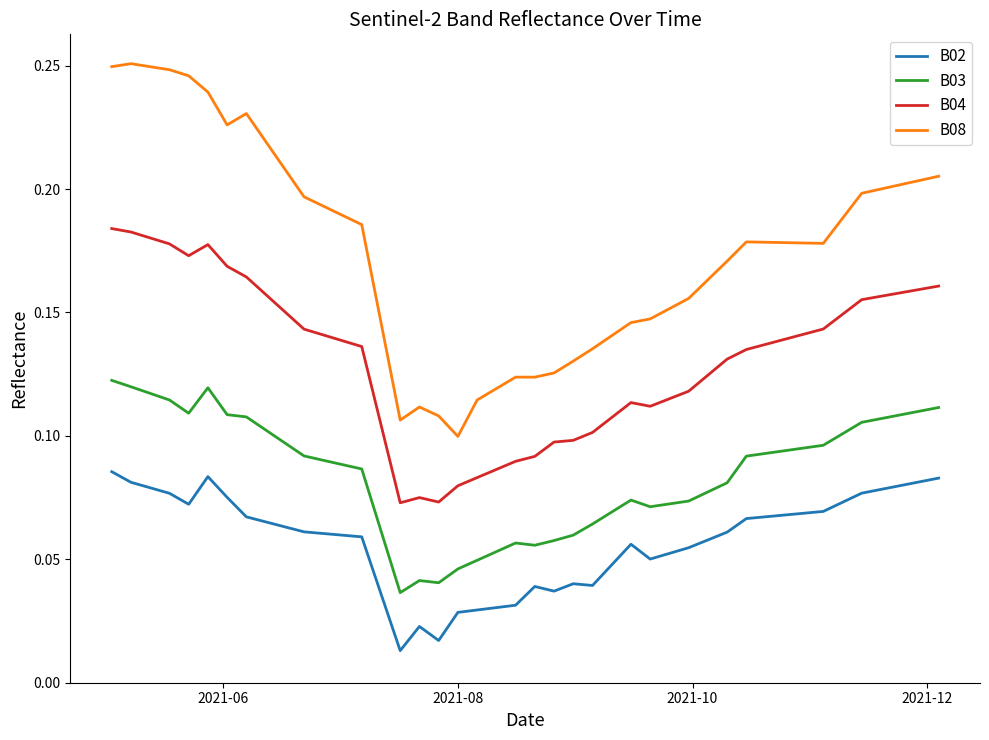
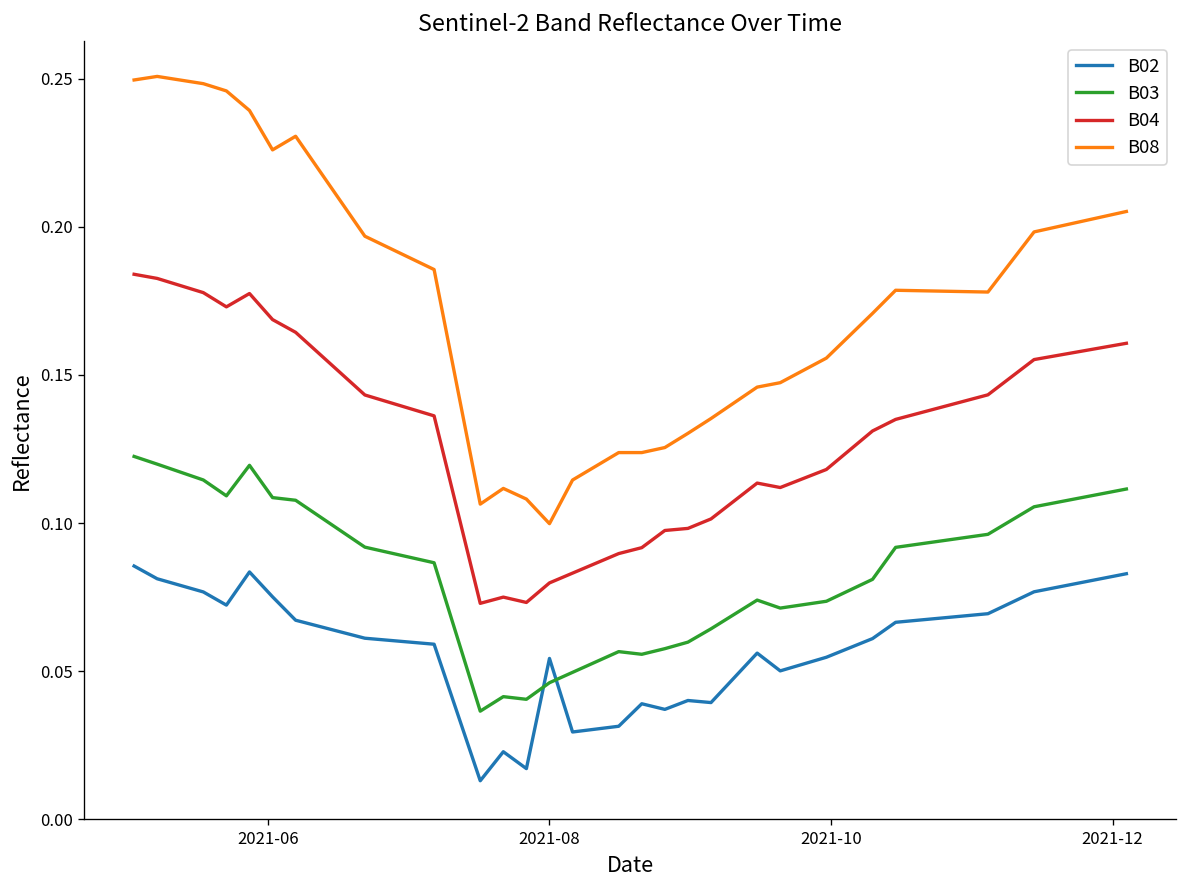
B02, 2021-08: 0.029 -> 0.054
